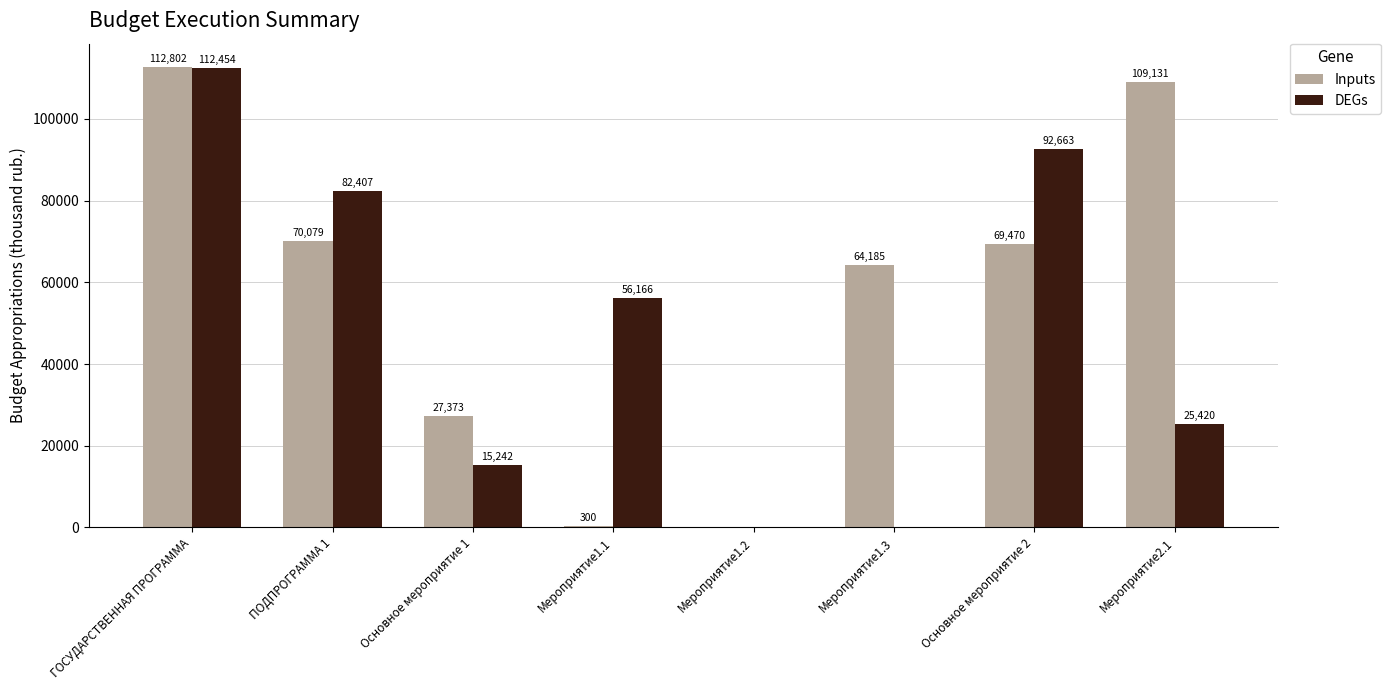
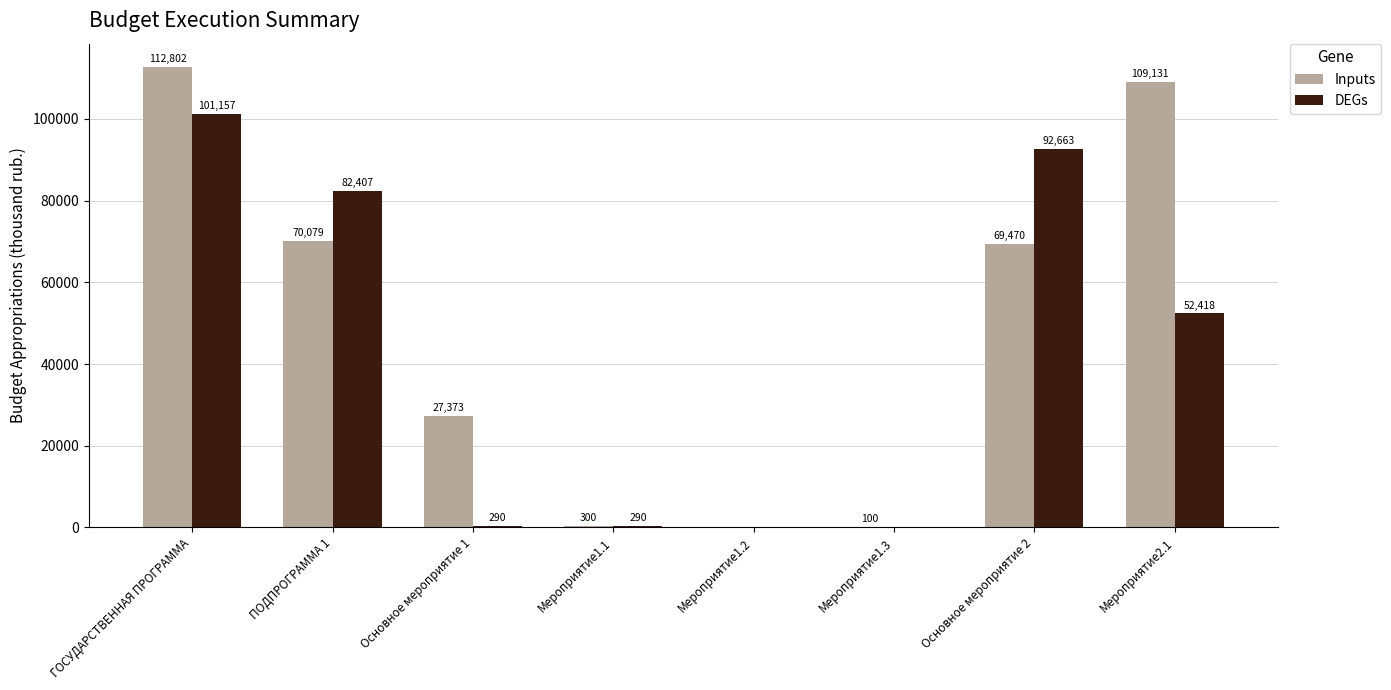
DEGs, ГОСУДАРСТВЕННАЯ ПРОГРАММА: 112,454 -> 101,157
DEGs, Основное мероприятие 1: 15,242 -> 290
DEGs, Мероприятие1.1: 56,166 -> 290
Inputs, Мероприятие1.3: 64,185 -> 100
DEGs, Мероприятие2.1: 25,420 -> 52,418
